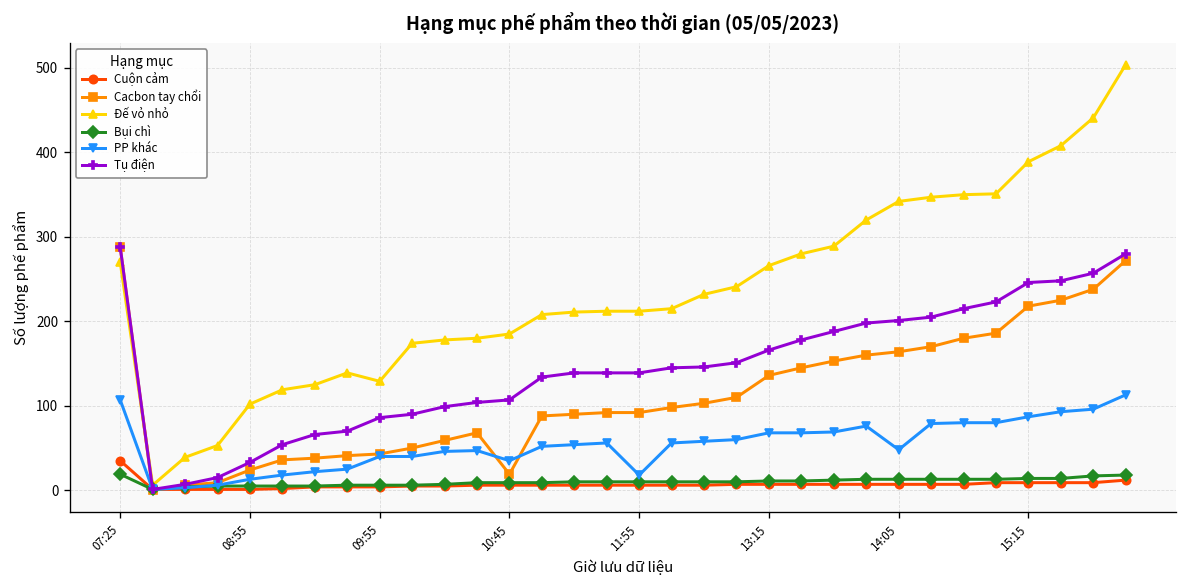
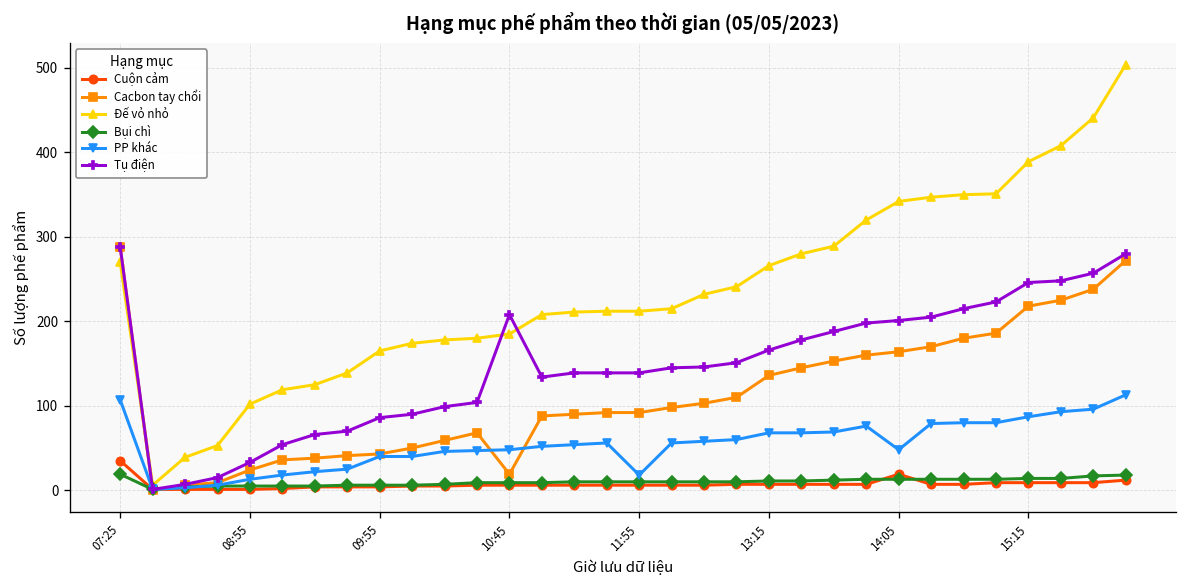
Đế vỏ nhỏ, 09:55: 130 -> 170
PP khác, 10:45: 40 -> 50
Tụ điện, 10:45: 110 -> 210
Cuộn cảm, 14:05: 10 -> 20
